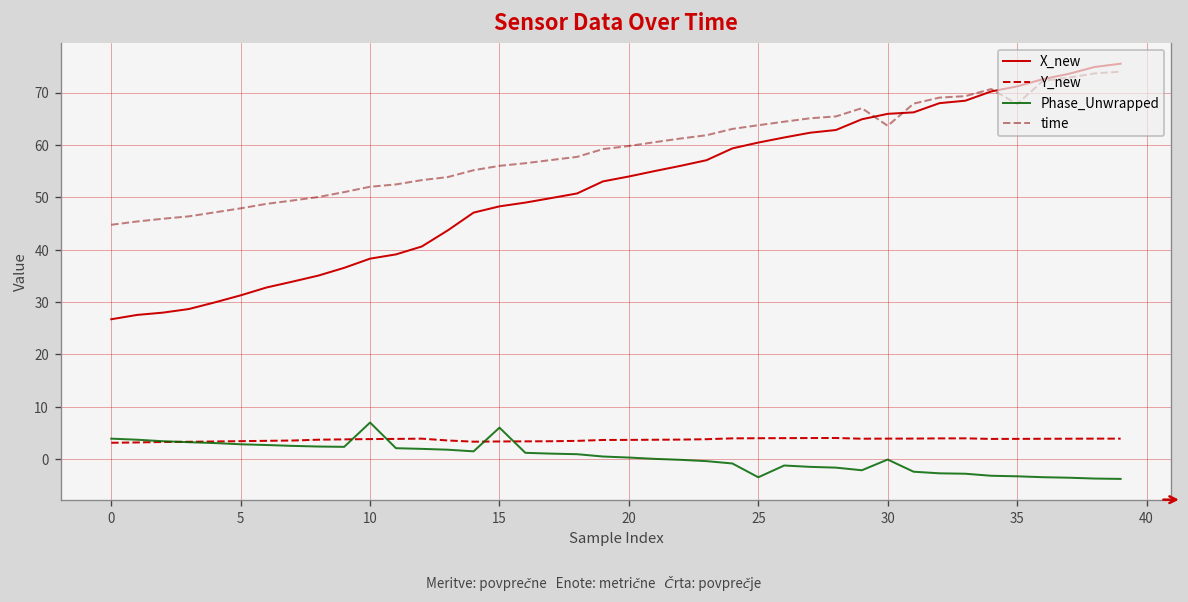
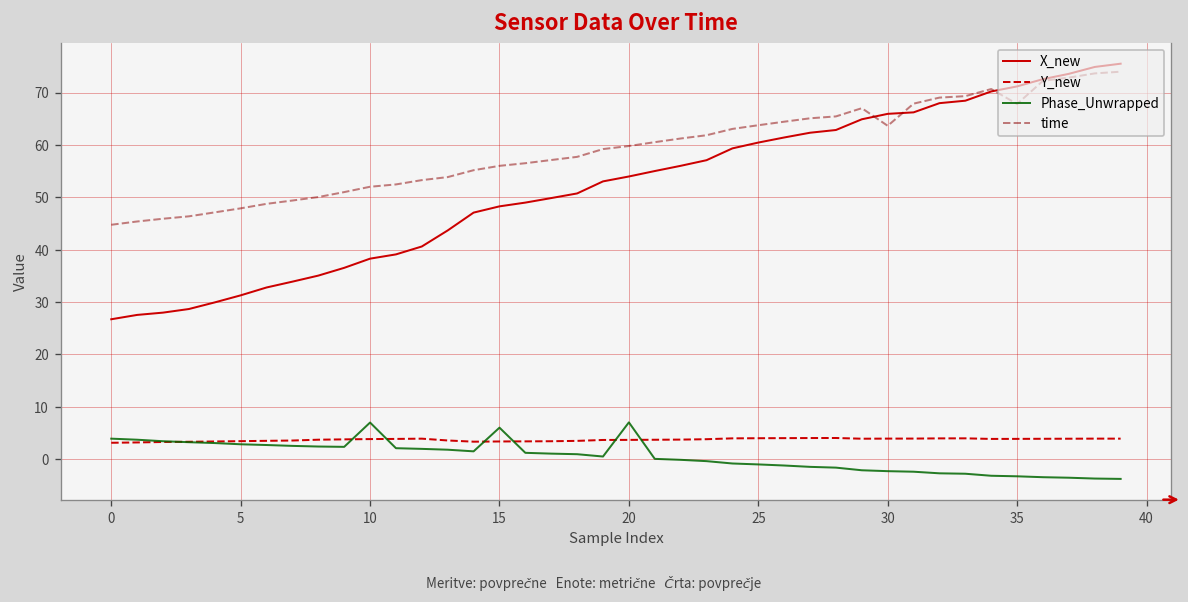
Phase_Unwrapped, 20: 0 -> 7
Phase_Unwrapped, 25: -3 -> -1
Phase_Unwrapped, 30: 0 -> -2
